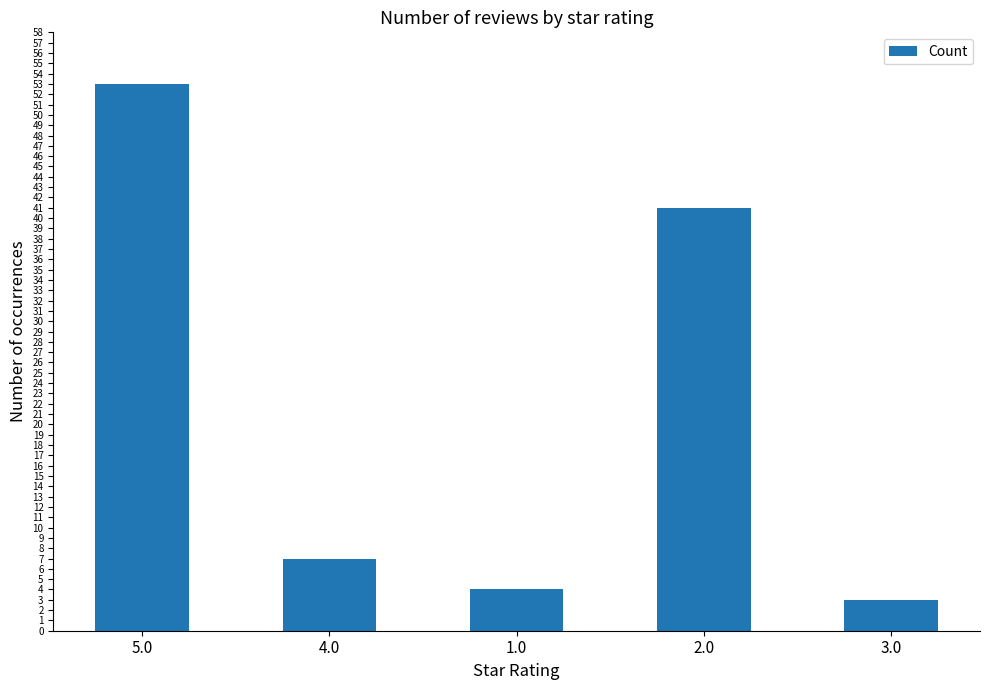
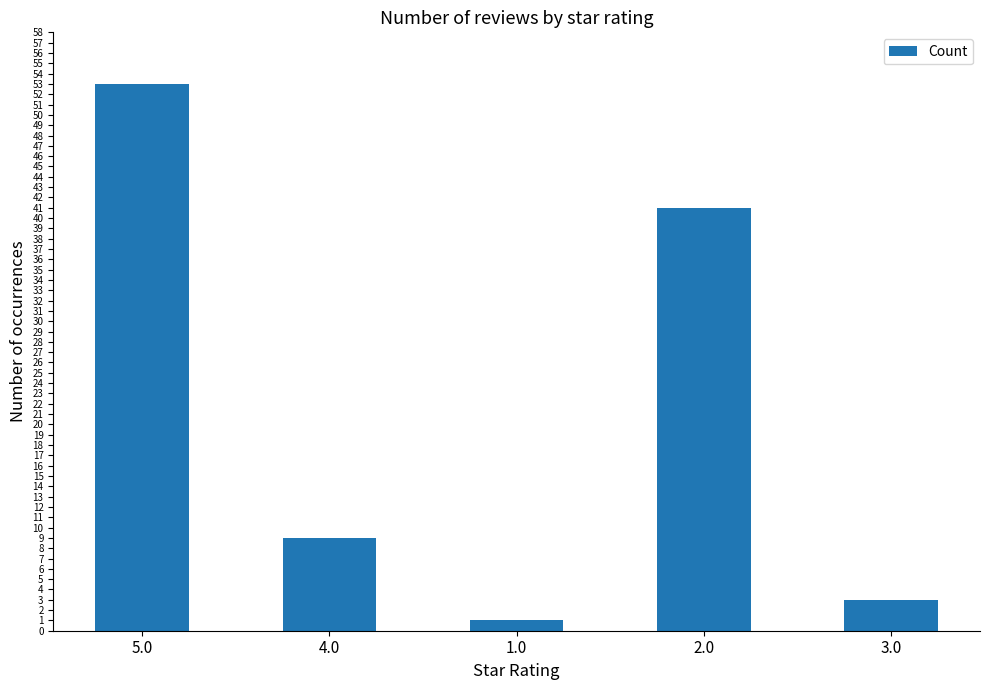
4.0: 7 -> 9
1.0: 4 -> 1
